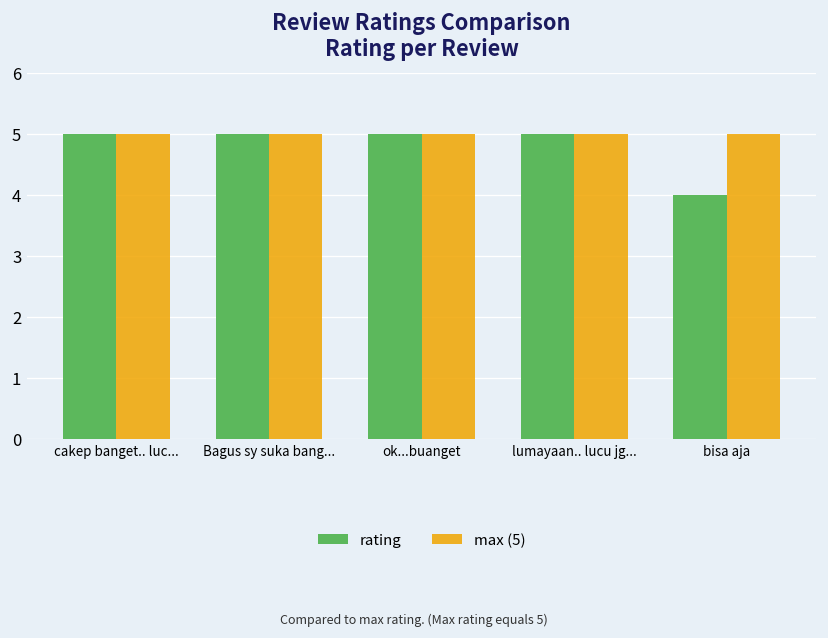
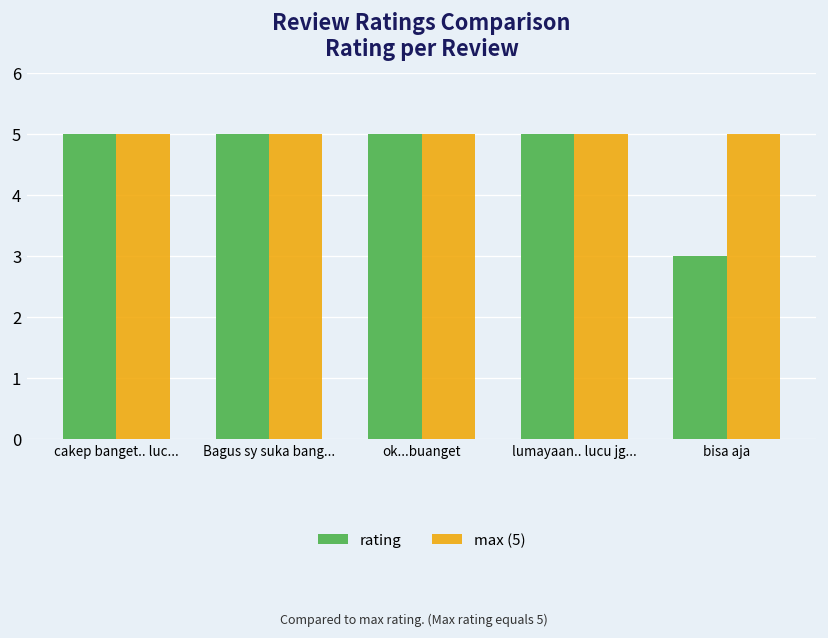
rating, bisa aja: 4 -> 3
